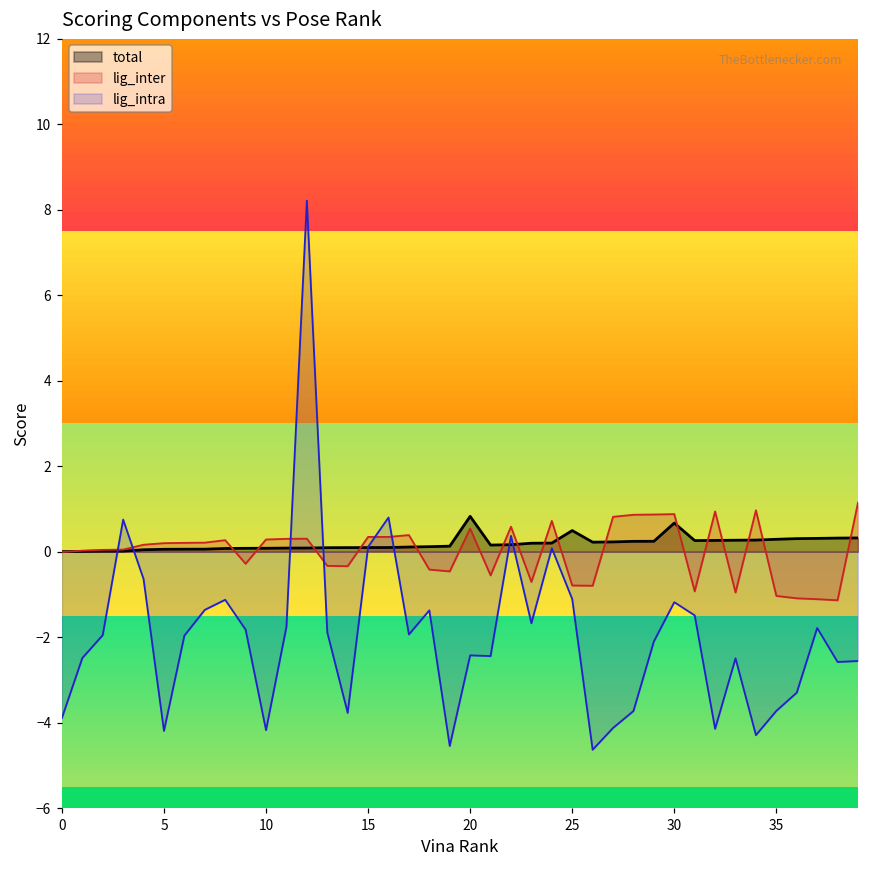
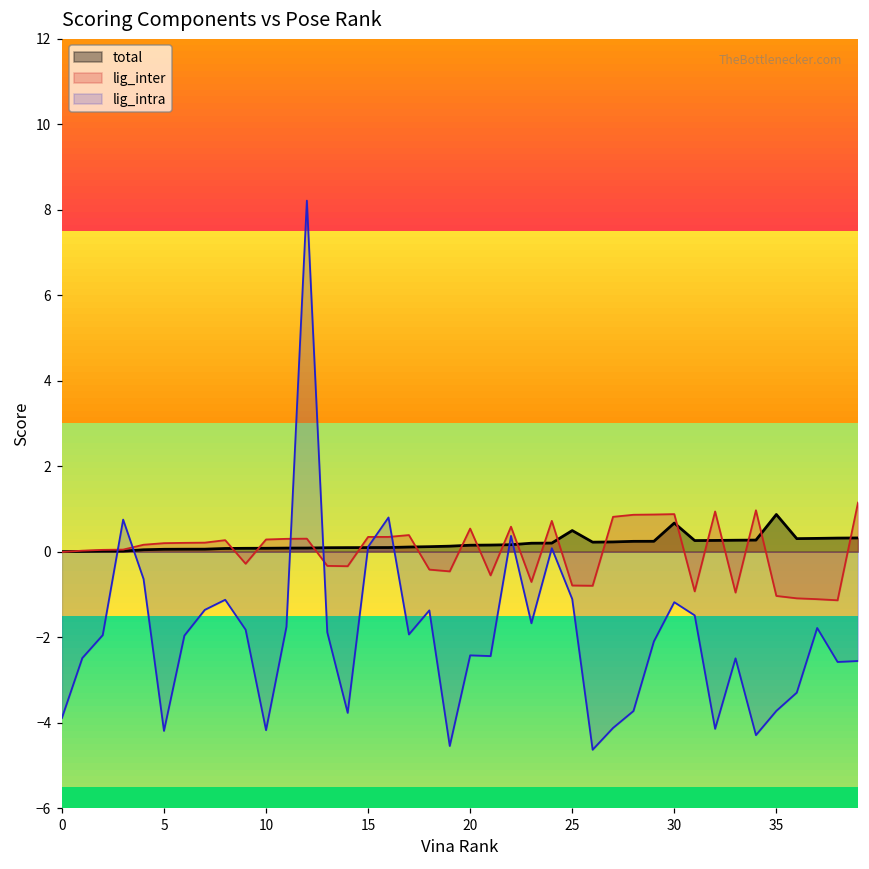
total, 20: 0.8 -> 0.2
total, 35: 0.3 -> 0.9
